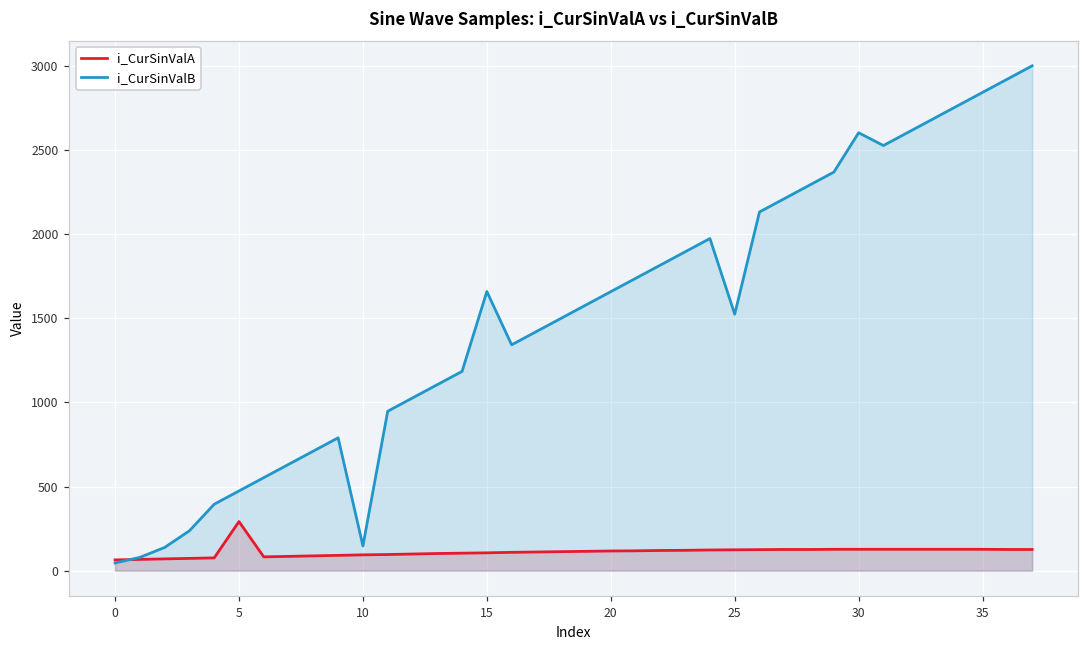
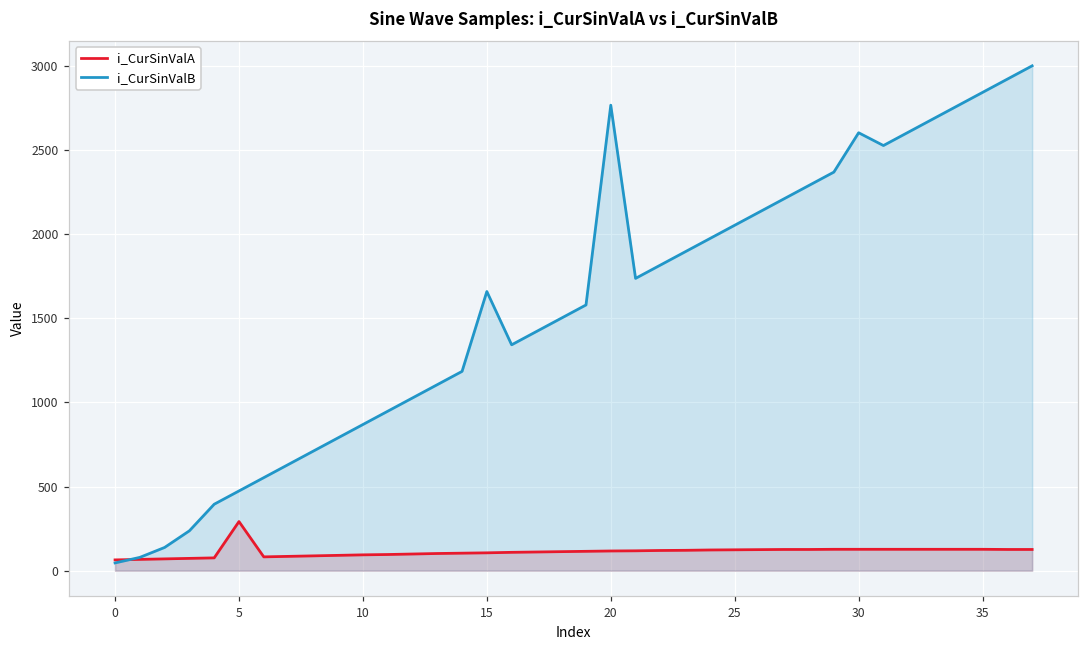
i_CurSinValB, 10: 150 -> 870
i_CurSinValB, 20: 1660 -> 2770
i_CurSinValB, 25: 1530 -> 2050
